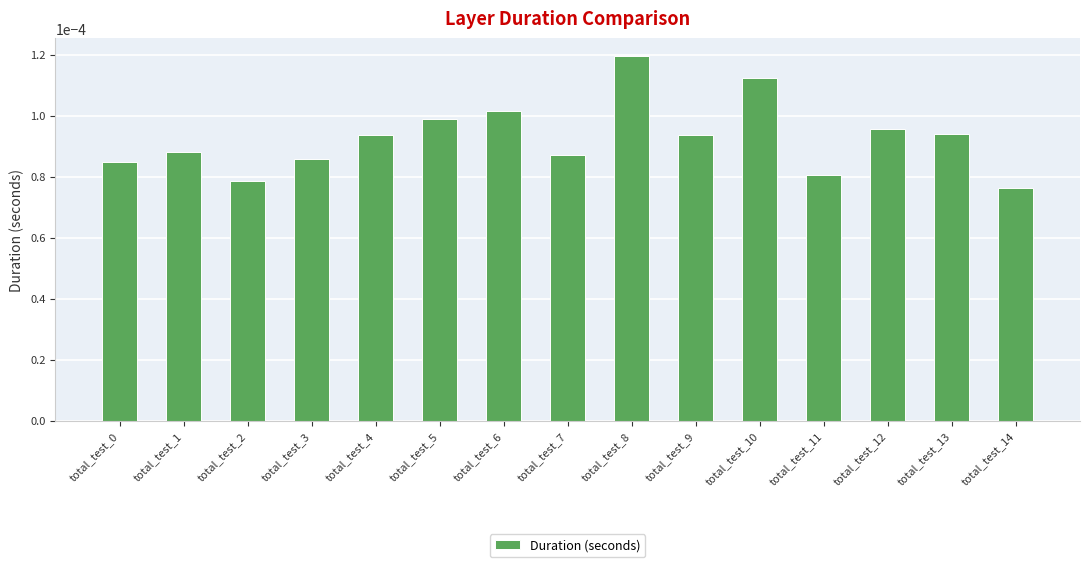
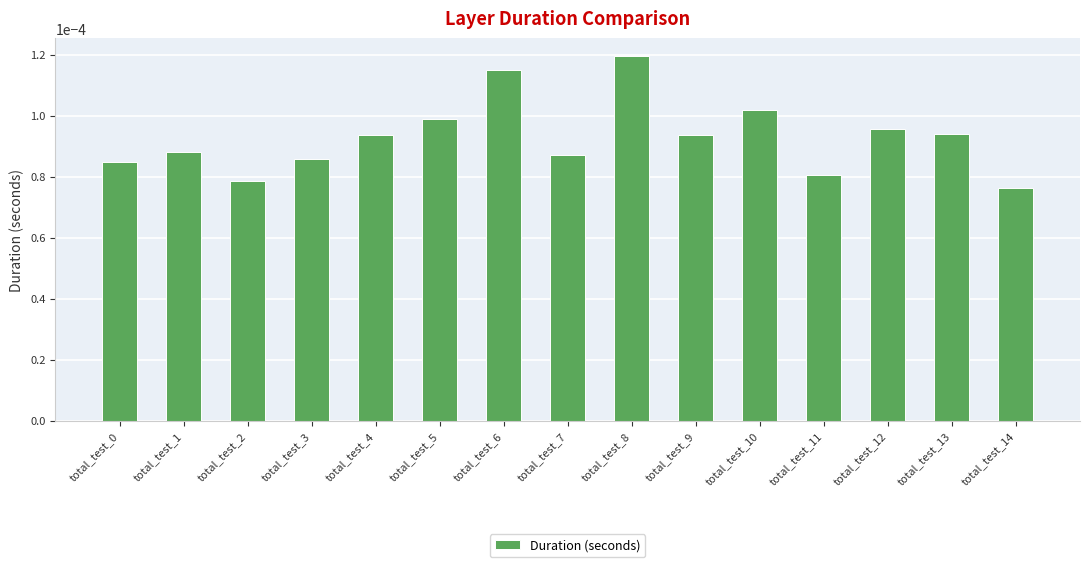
total_test_6: 0.000102 -> 0.000115
total_test_10: 0.000112 -> 0.000102
